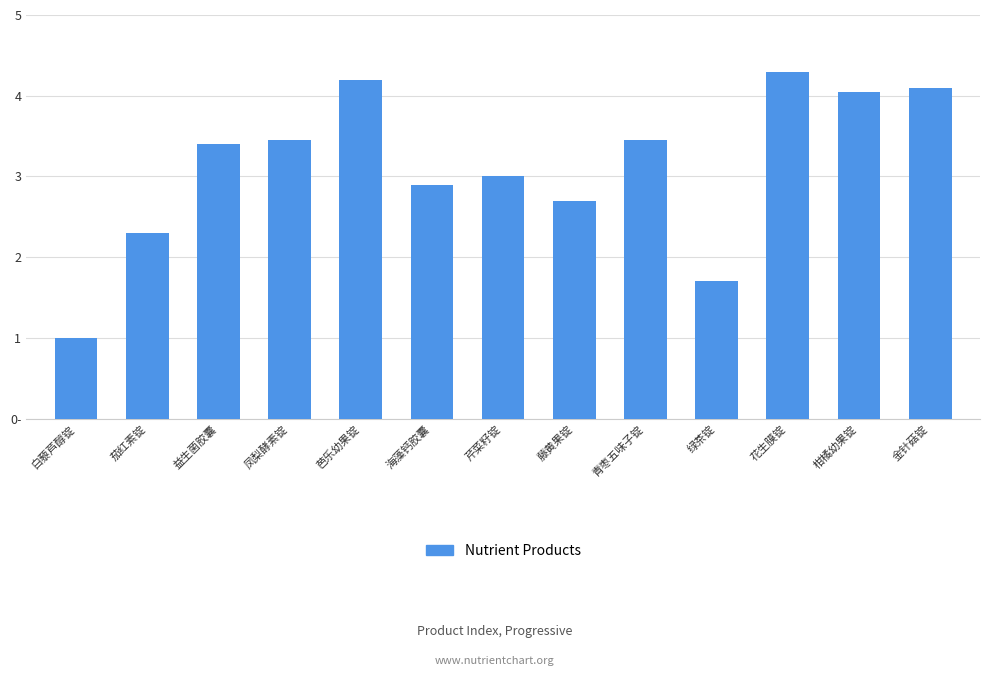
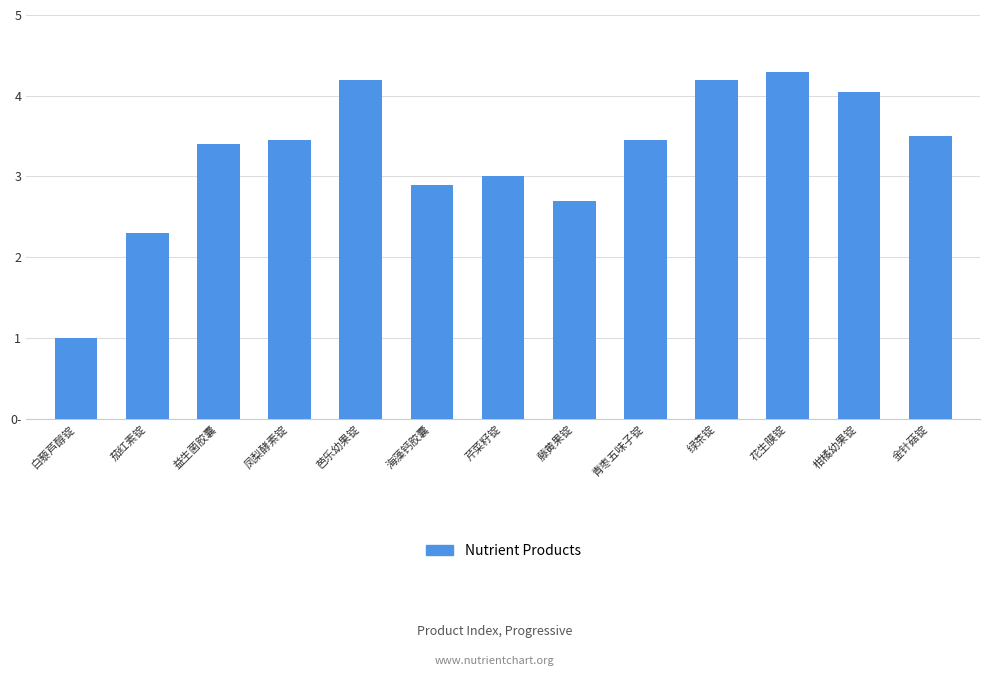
绿茶锭: 1.7 -> 4.2
金针菇锭: 4.1 -> 3.5
